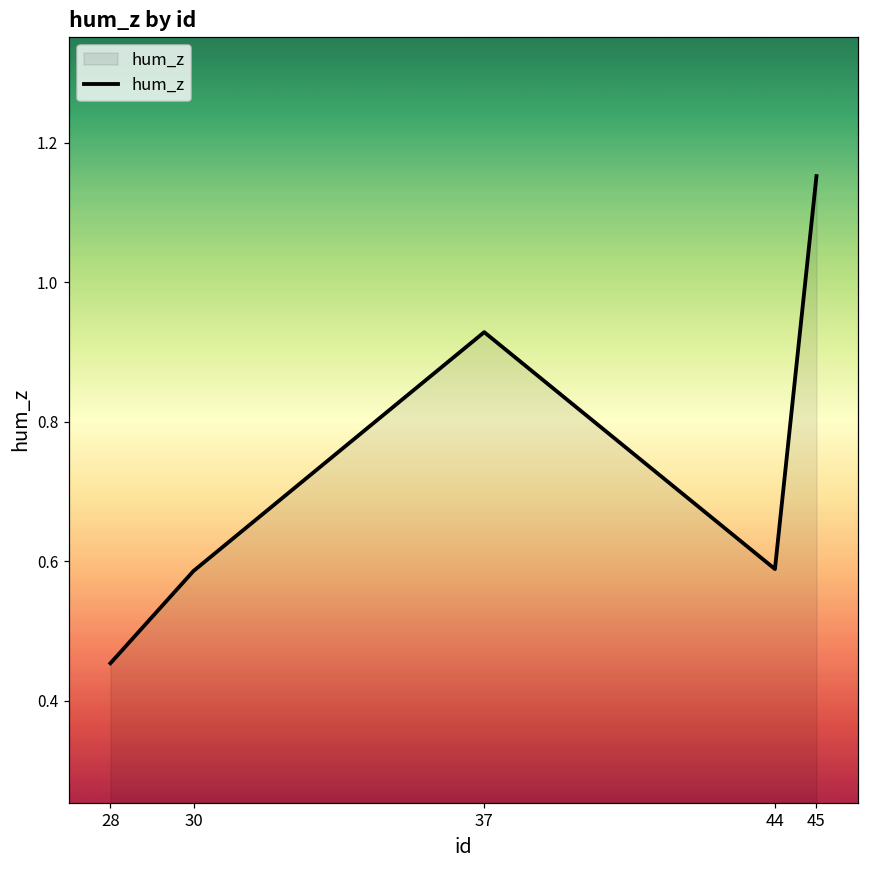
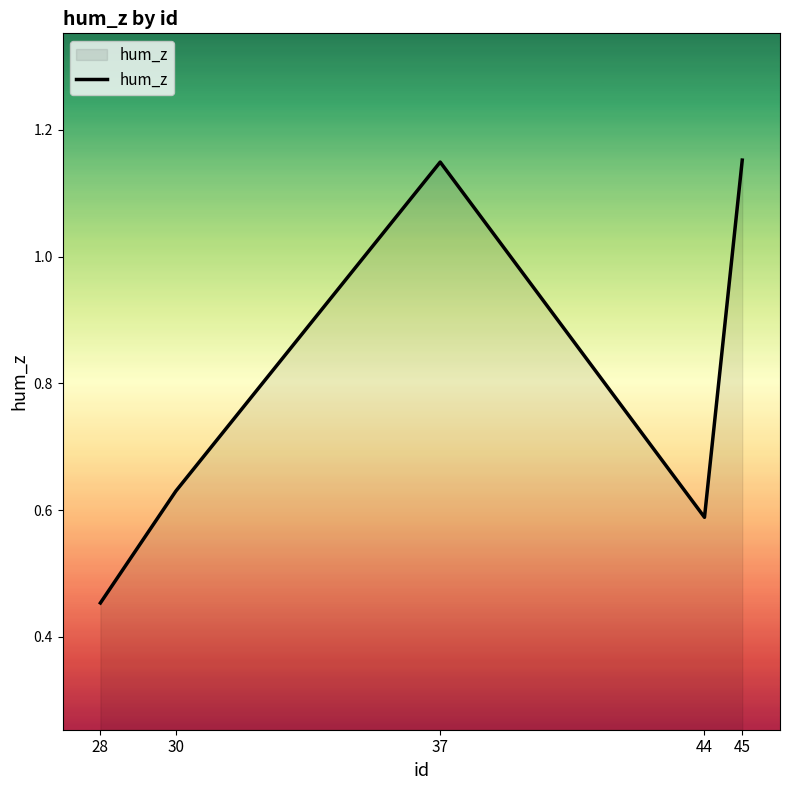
30: 0.59 -> 0.63
37: 0.93 -> 1.15
